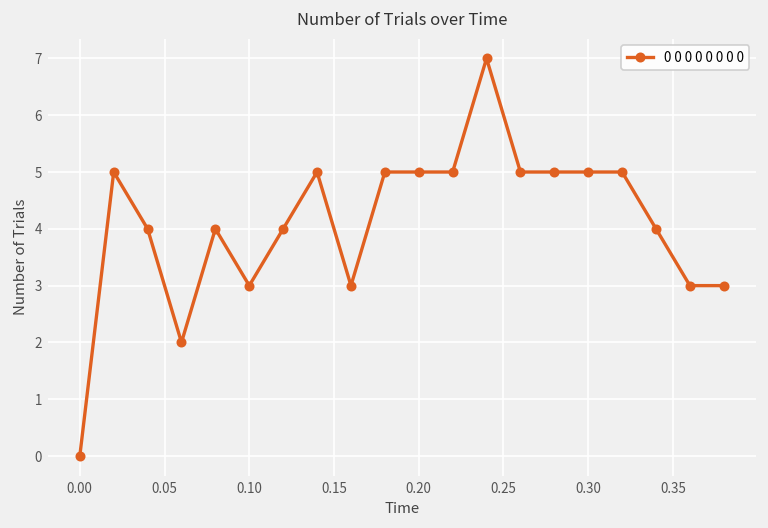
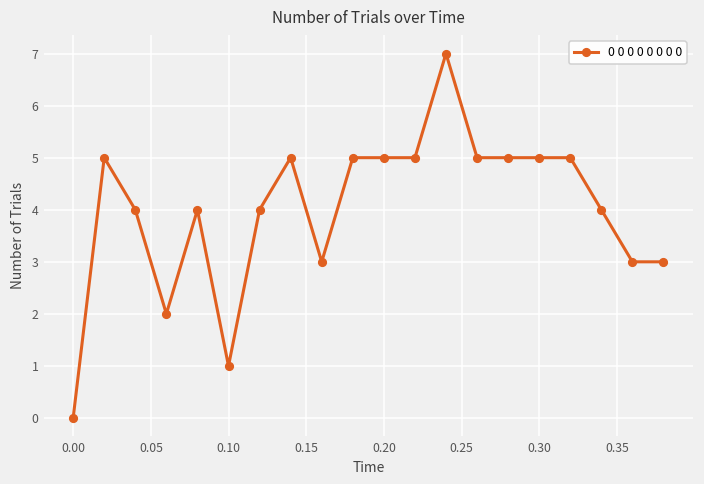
0.10: 3 -> 1
